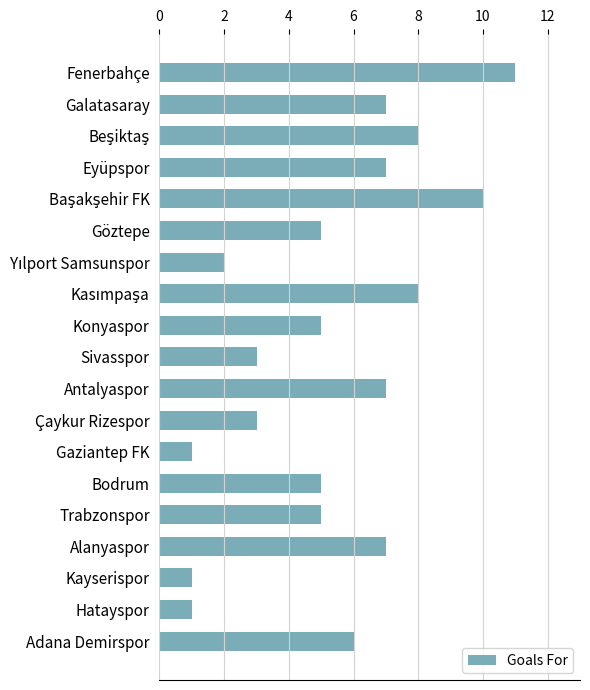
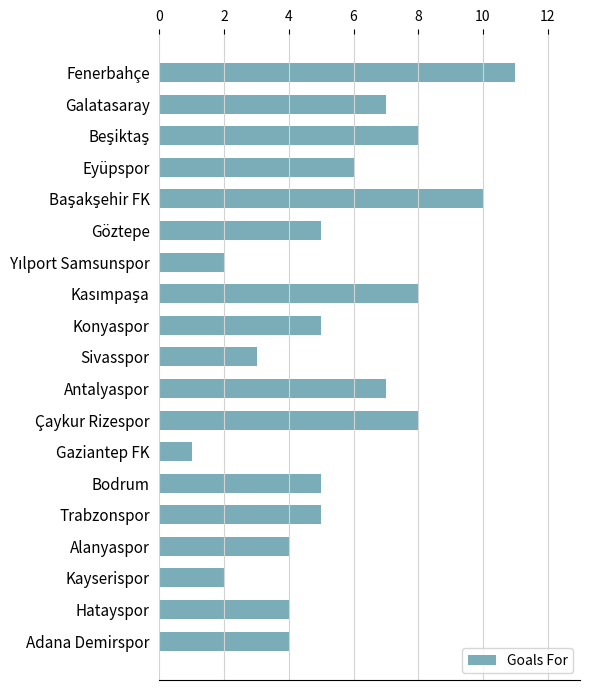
Eyüpspor: 7 -> 6
Çaykur Rizespor: 3 -> 8
Alanyaspor: 7 -> 4
Kayserispor: 1 -> 2
Hatayspor: 1 -> 4
Adana Demirspor: 6 -> 4
